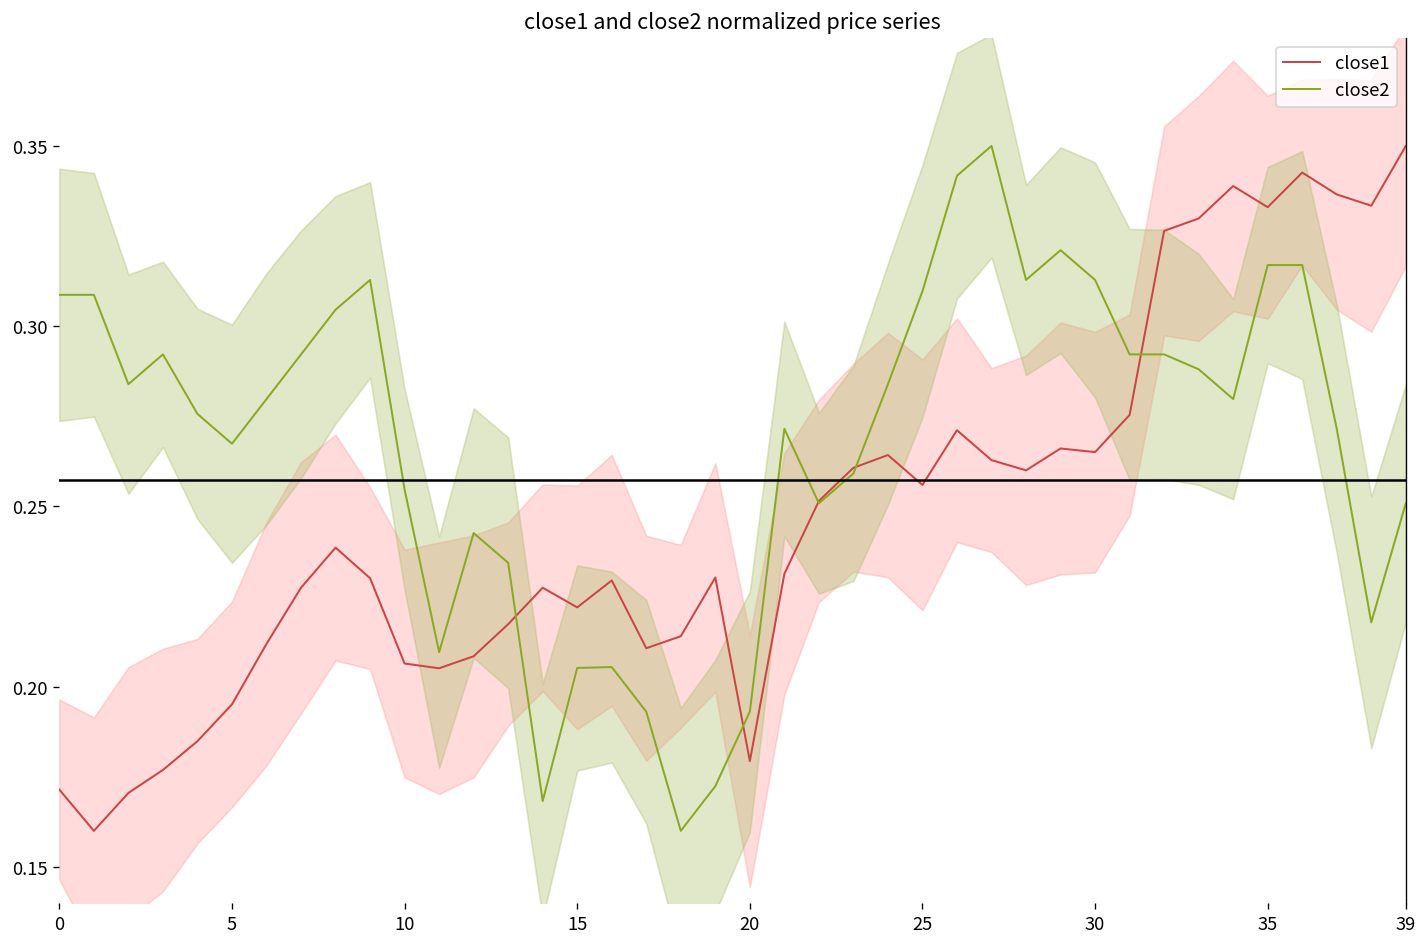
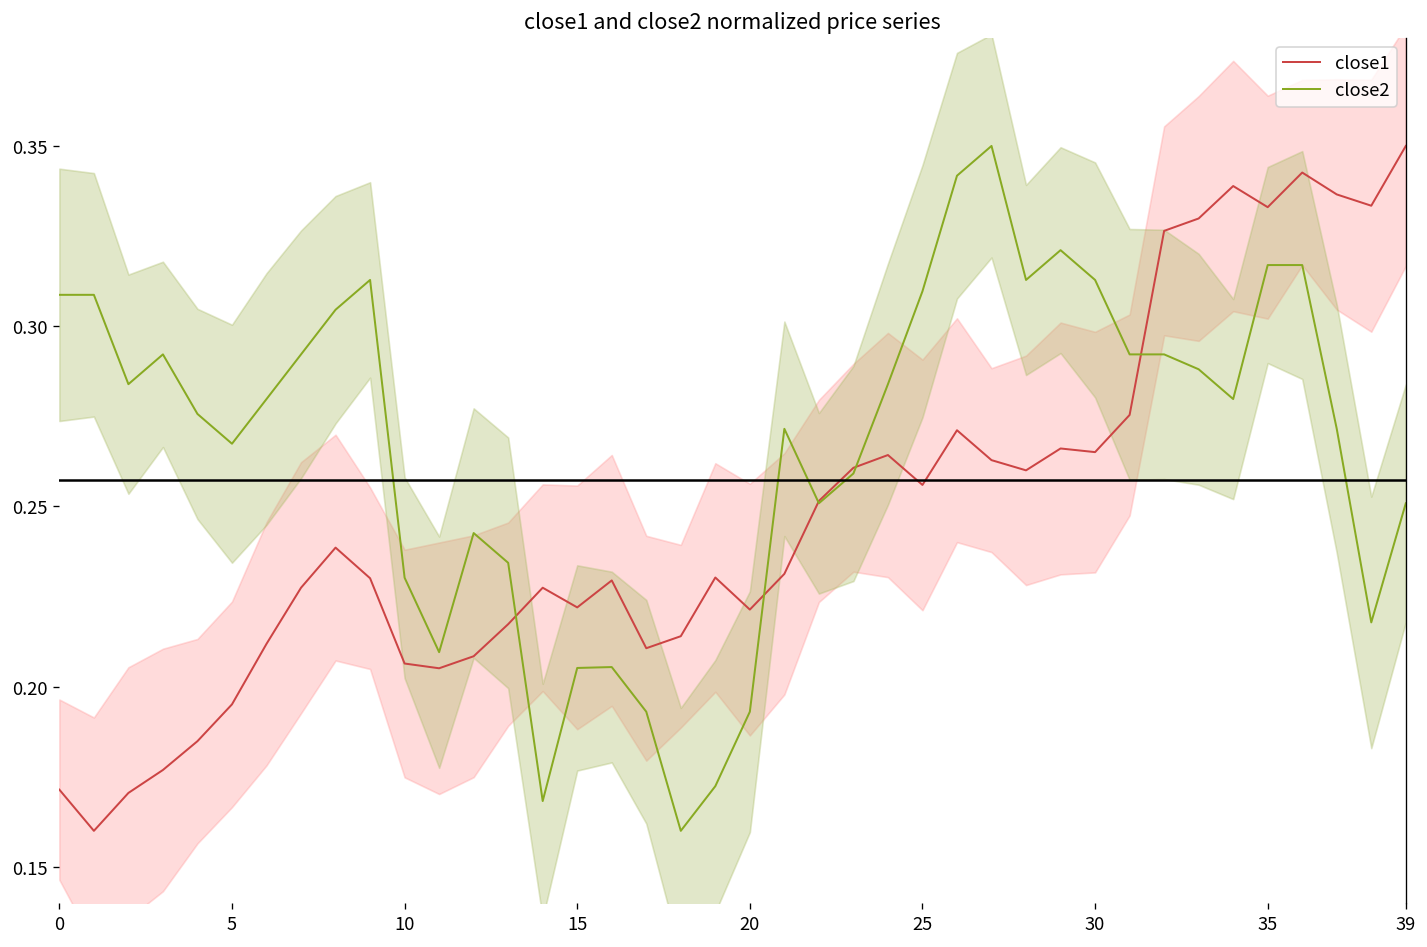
close2, 10: 0.255 -> 0.230
close1, 20: 0.179 -> 0.221
